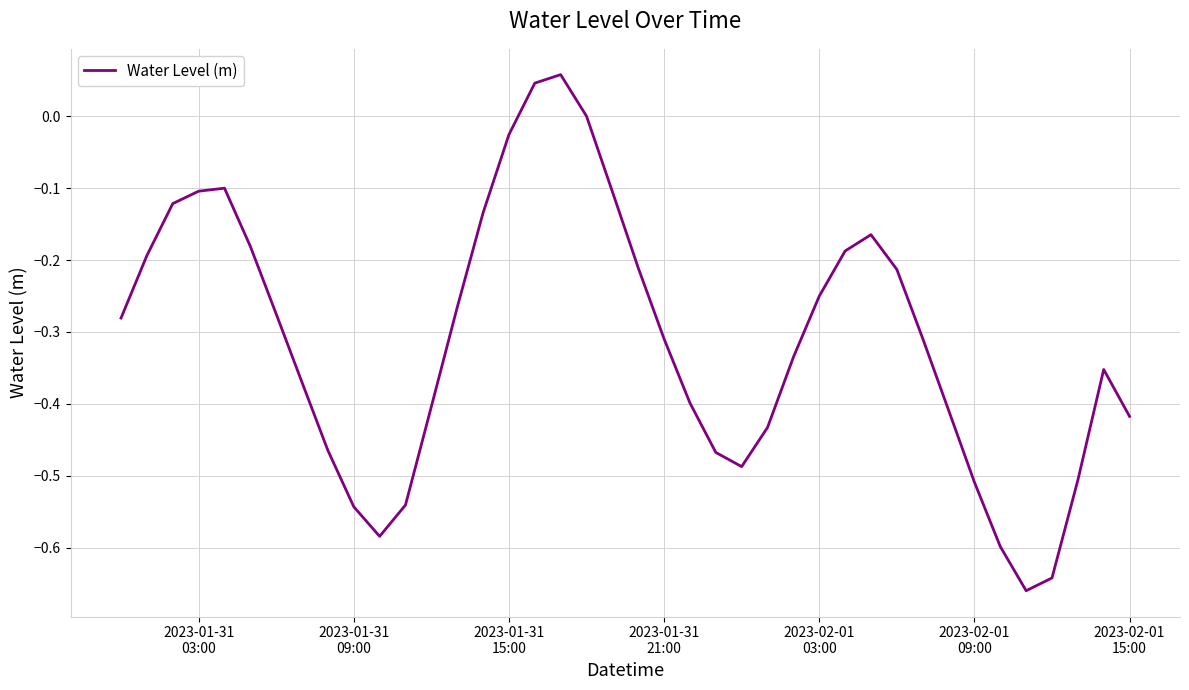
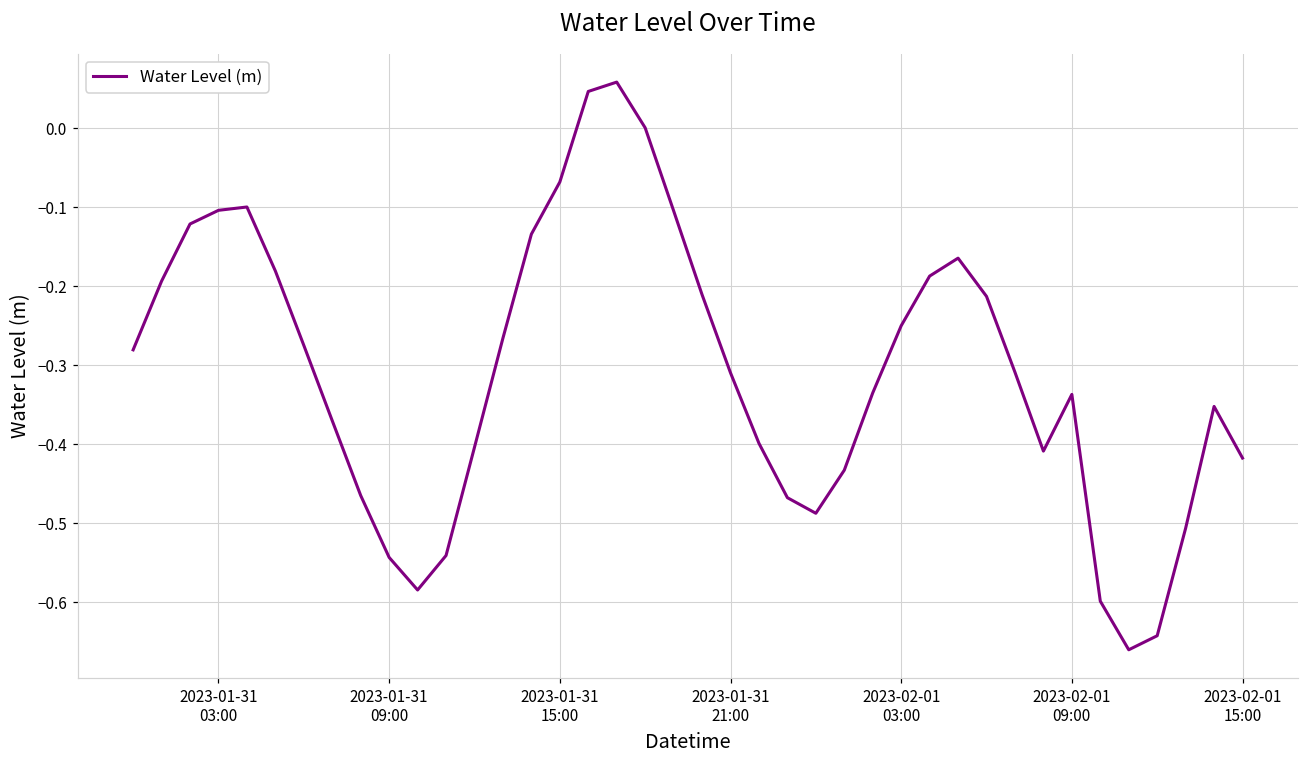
2023-01-31 15:00: -0.03 -> -0.07
2023-02-01 09:00: -0.51 -> -0.34
